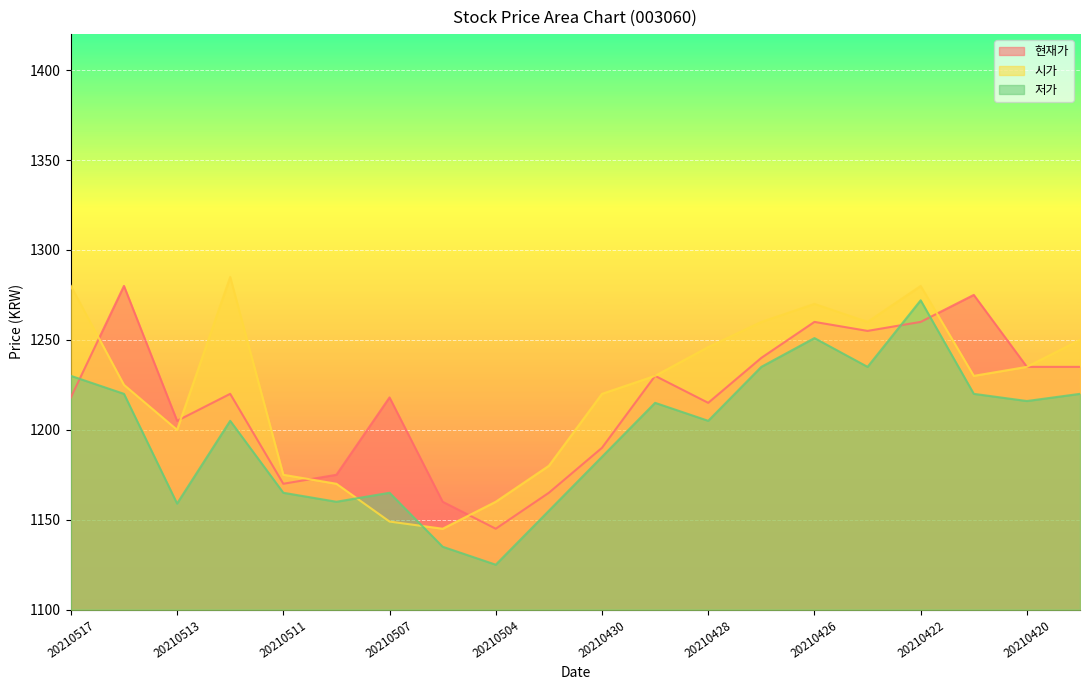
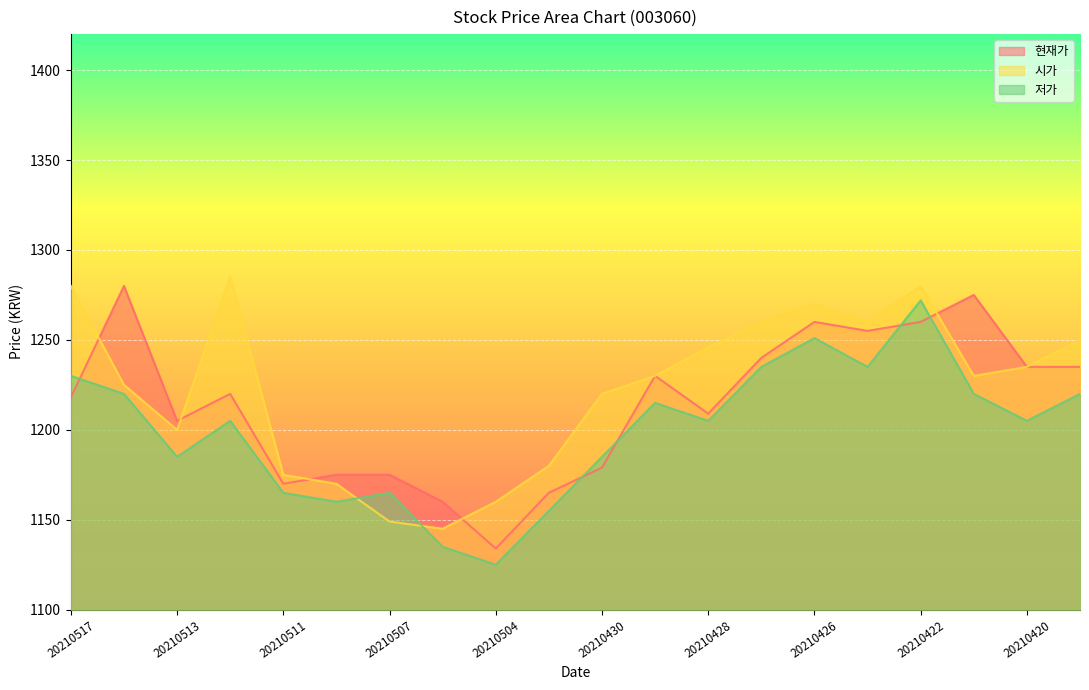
저가, 20210513: 1159 -> 1185
현재가, 20210507: 1218 -> 1175
현재가, 20210504: 1145 -> 1134
현재가, 20210430: 1190 -> 1179
현재가, 20210428: 1215 -> 1209
저가, 20210420: 1216 -> 1205
